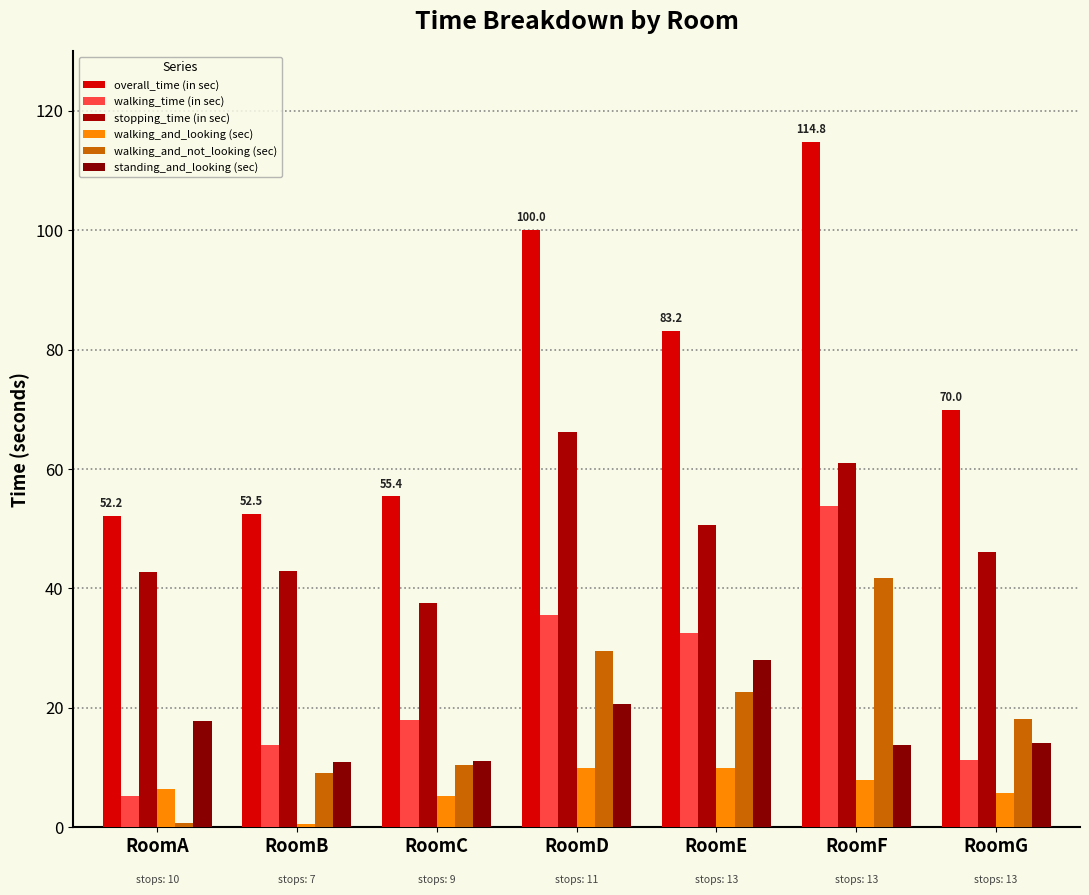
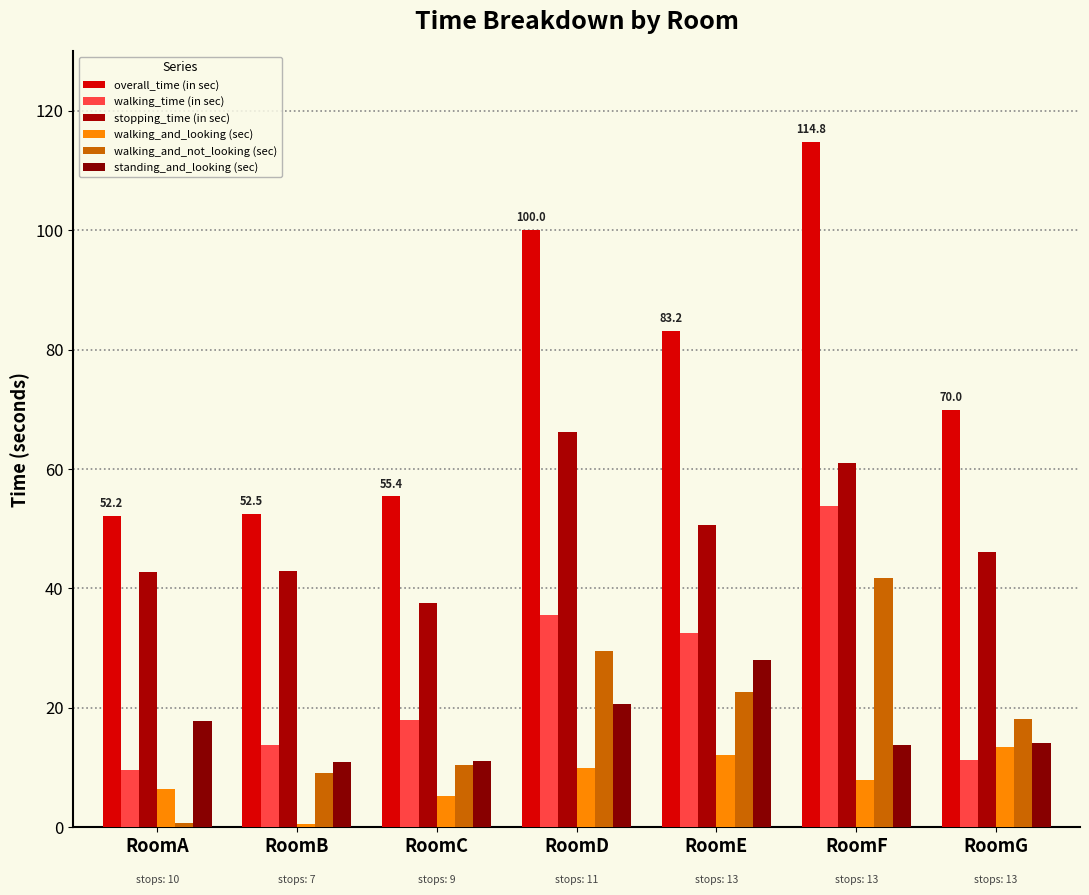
walking_time (in sec), RoomA: 5 -> 10
walking_and_looking (sec), RoomE: 10 -> 12
walking_and_looking (sec), RoomG: 6 -> 13
